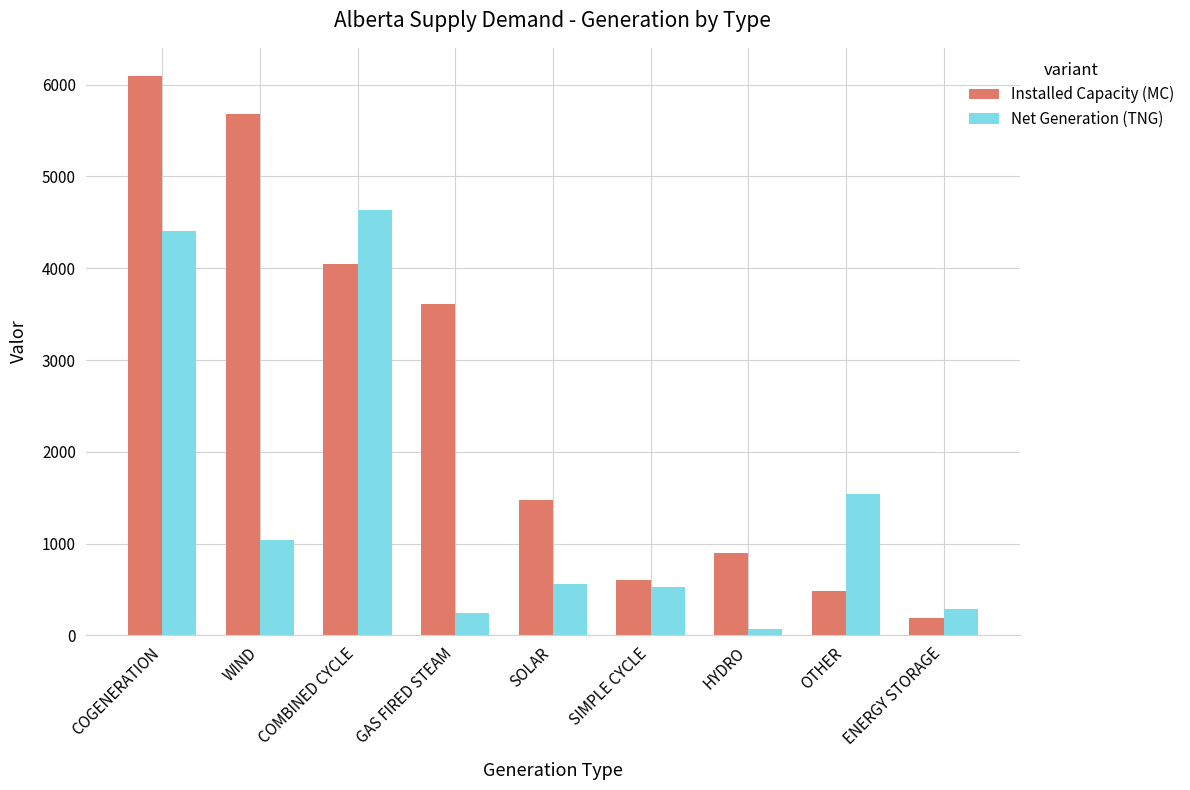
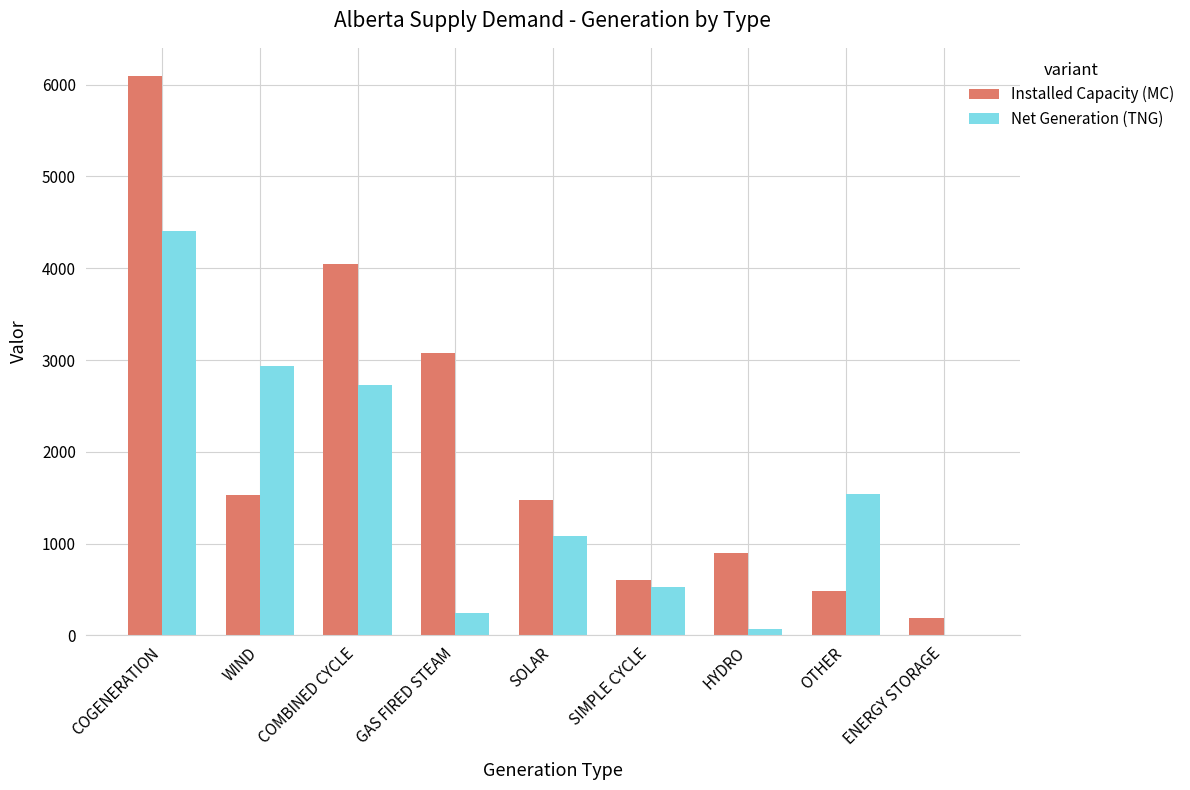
Installed Capacity (MC), WIND: 5700 -> 1500
Net Generation (TNG), WIND: 1000 -> 2900
Net Generation (TNG), COMBINED CYCLE: 4600 -> 2700
Installed Capacity (MC), GAS FIRED STEAM: 3600 -> 3100
Net Generation (TNG), SOLAR: 600 -> 1100
Net Generation (TNG), ENERGY STORAGE: 300 -> 0
